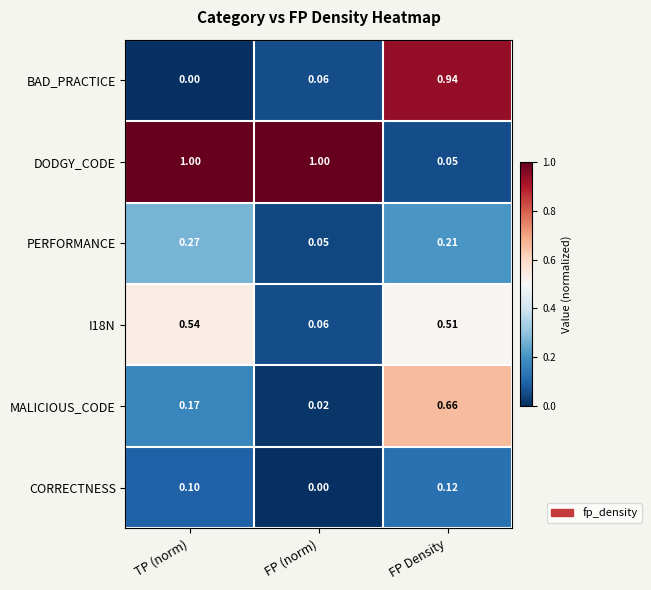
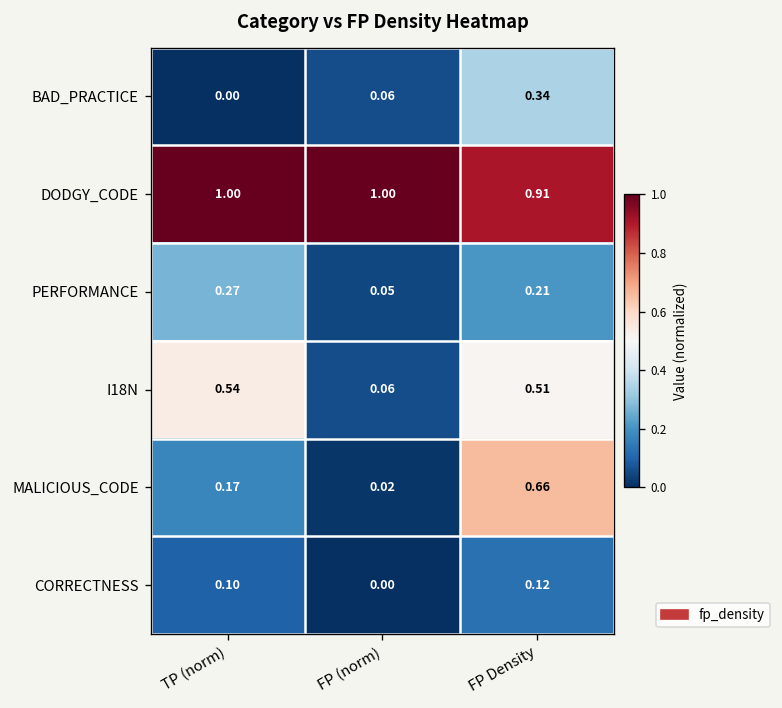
BAD_PRACTICE, FP Density: 0.94 -> 0.34
DODGY_CODE, FP Density: 0.05 -> 0.91
